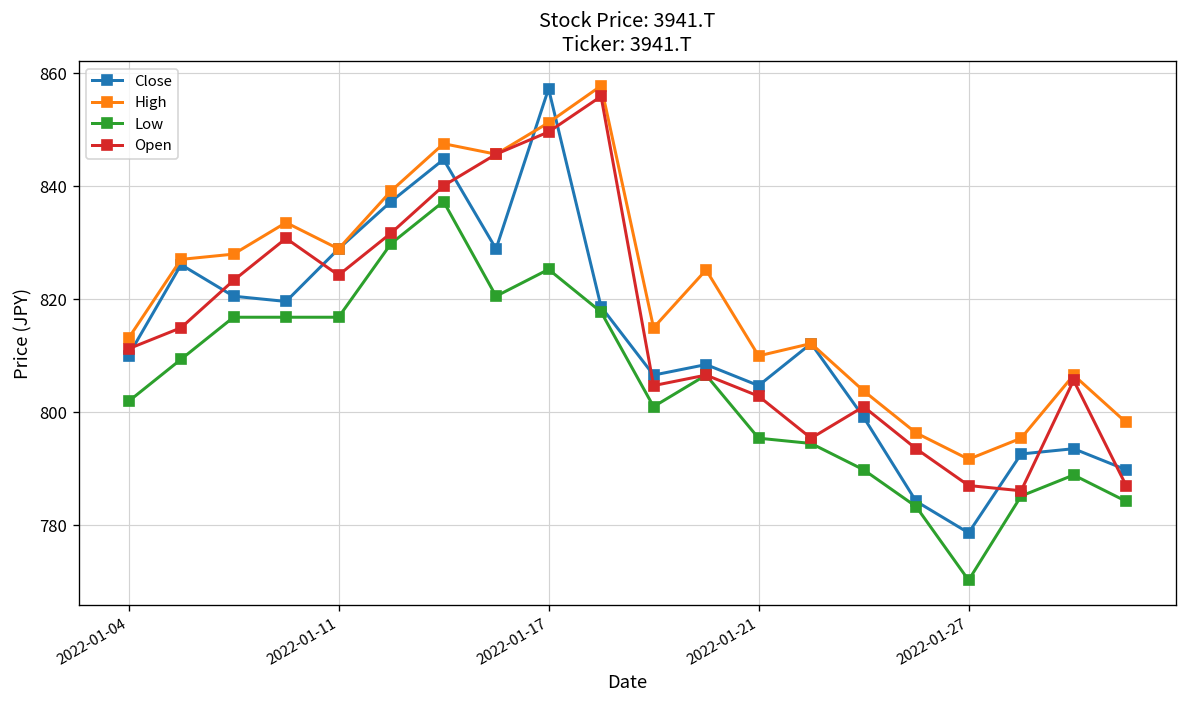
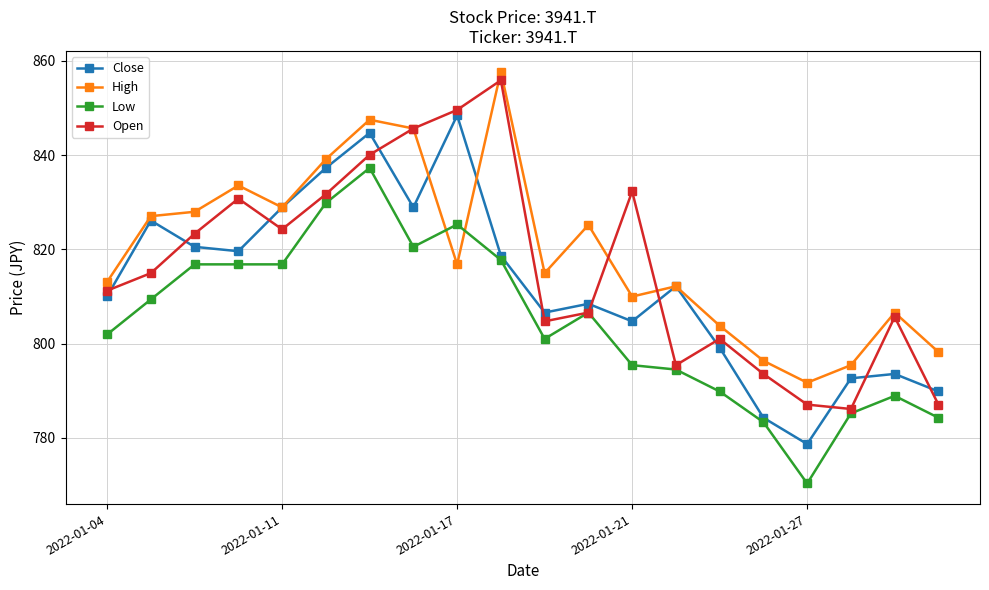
Close, 2022-01-17: 857 -> 848
High, 2022-01-17: 851 -> 817
Open, 2022-01-21: 803 -> 832
